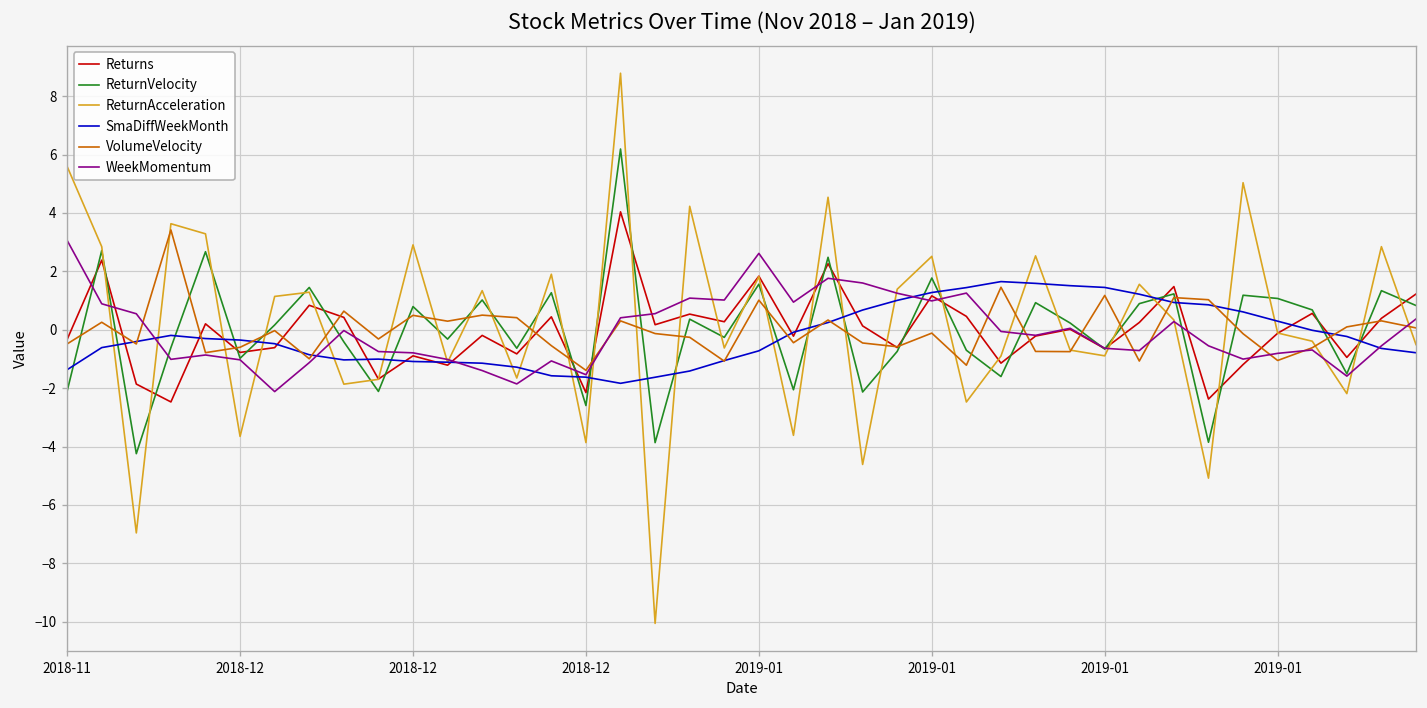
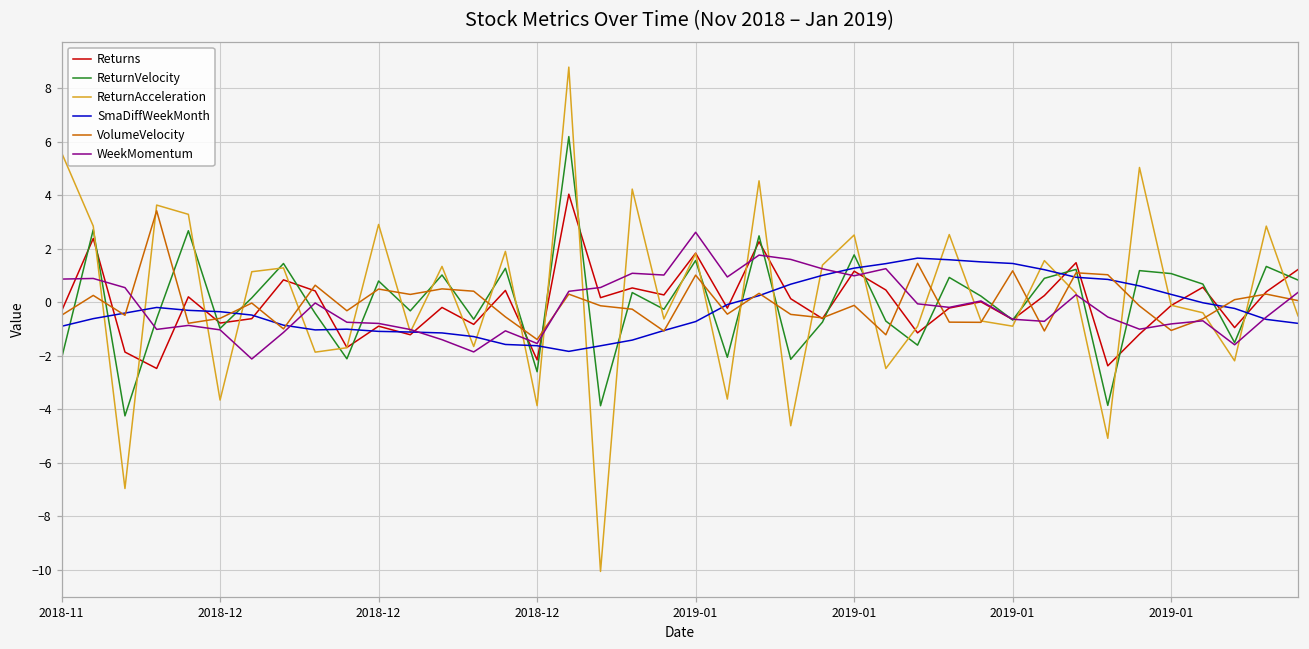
SmaDiffWeekMonth, 2018-11: -1.4 -> -0.9
WeekMomentum, 2018-11: 3.1 -> 0.9
